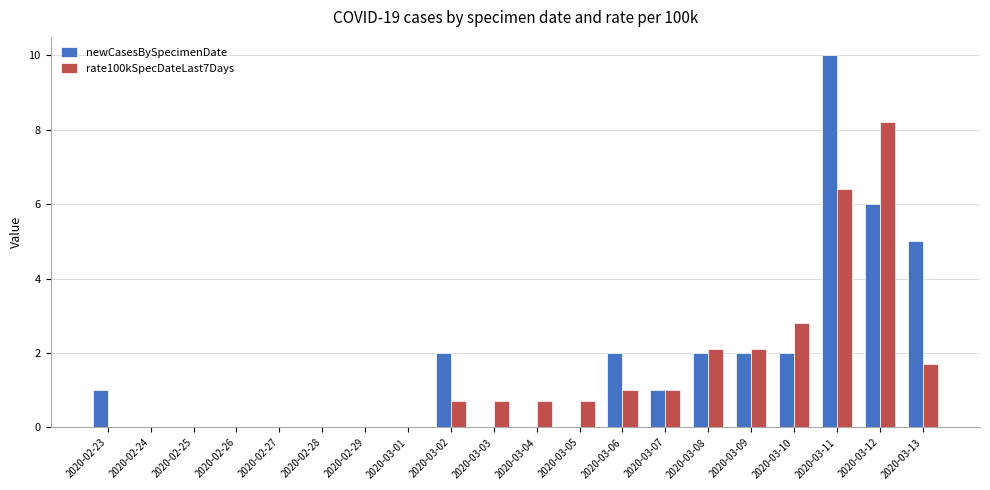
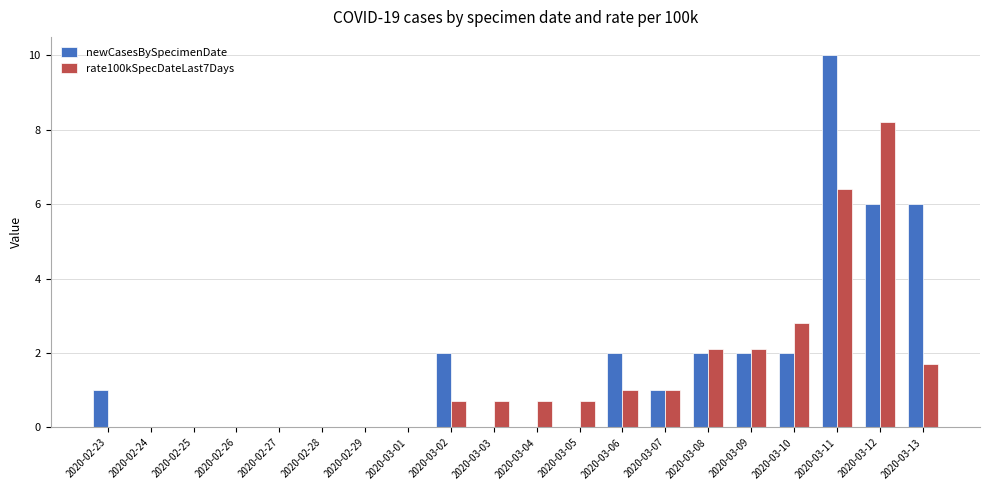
newCasesBySpecimenDate, 2020-03-13: 5 -> 6
